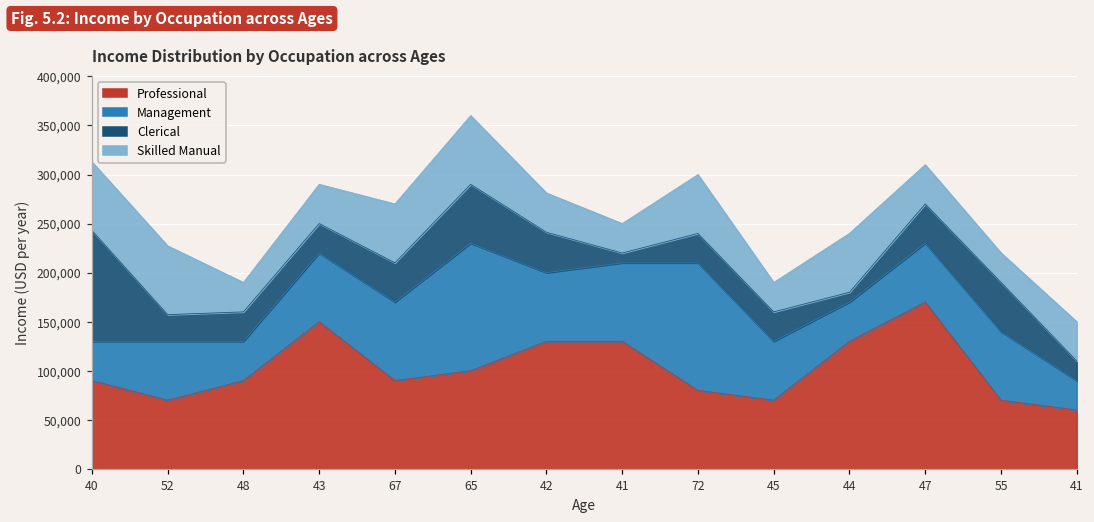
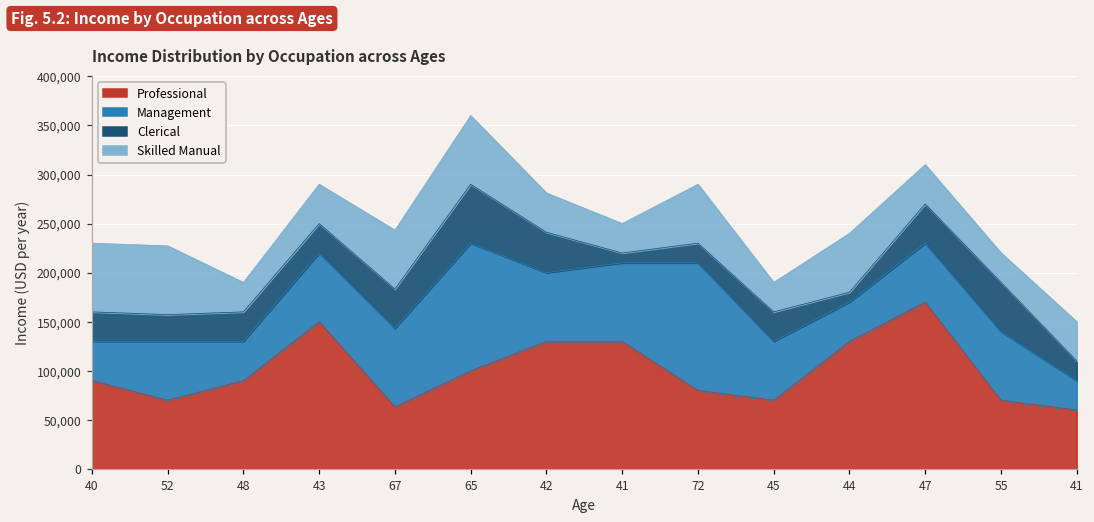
Clerical, 40: 110,000 -> 30,000
Professional, 67: 90,000 -> 60,000
Clerical, 72: 30,000 -> 20,000
